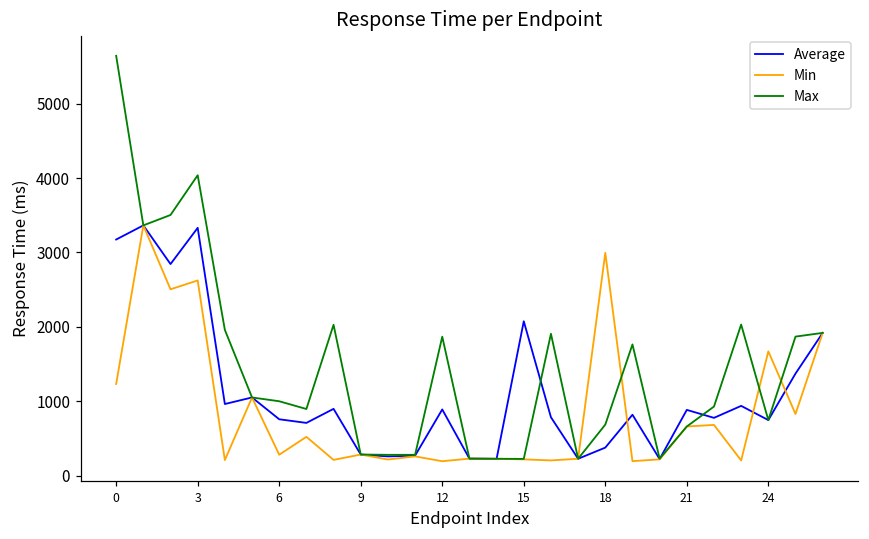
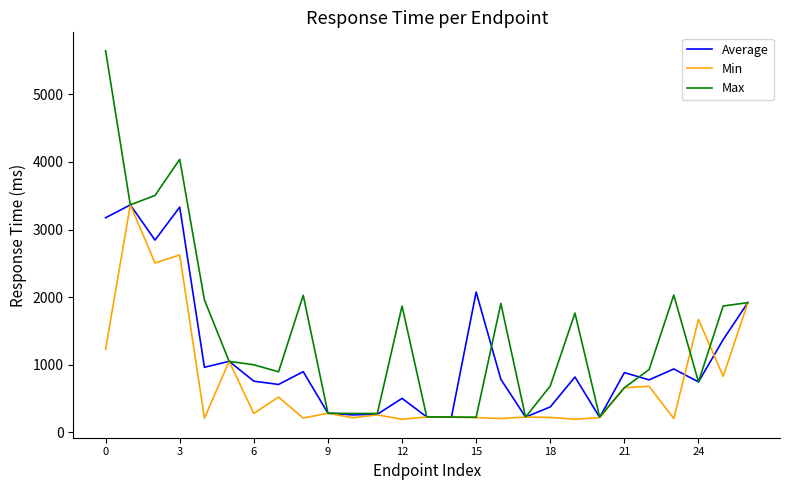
Average, 12: 900 -> 500
Min, 18: 3000 -> 200
